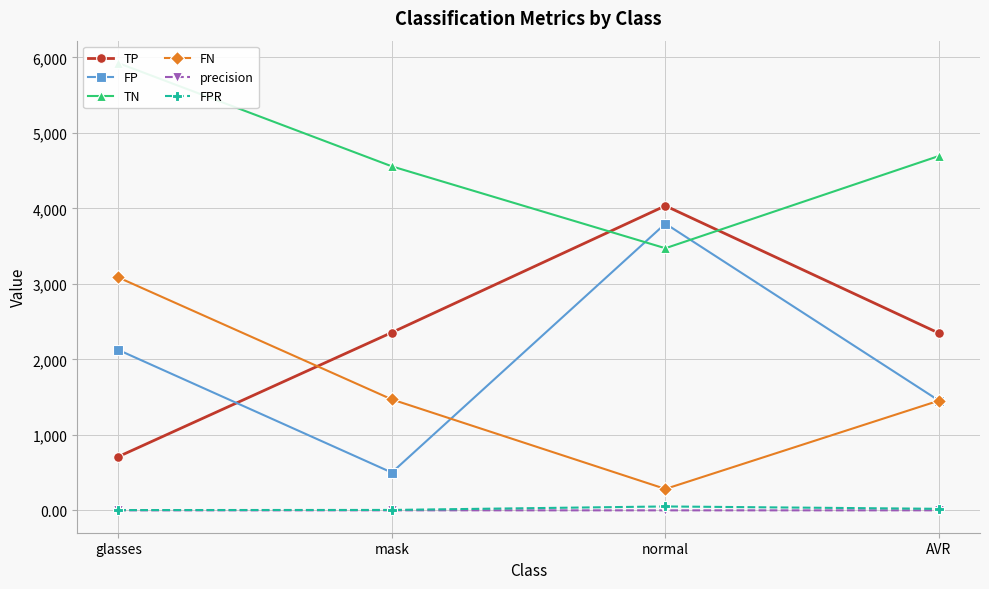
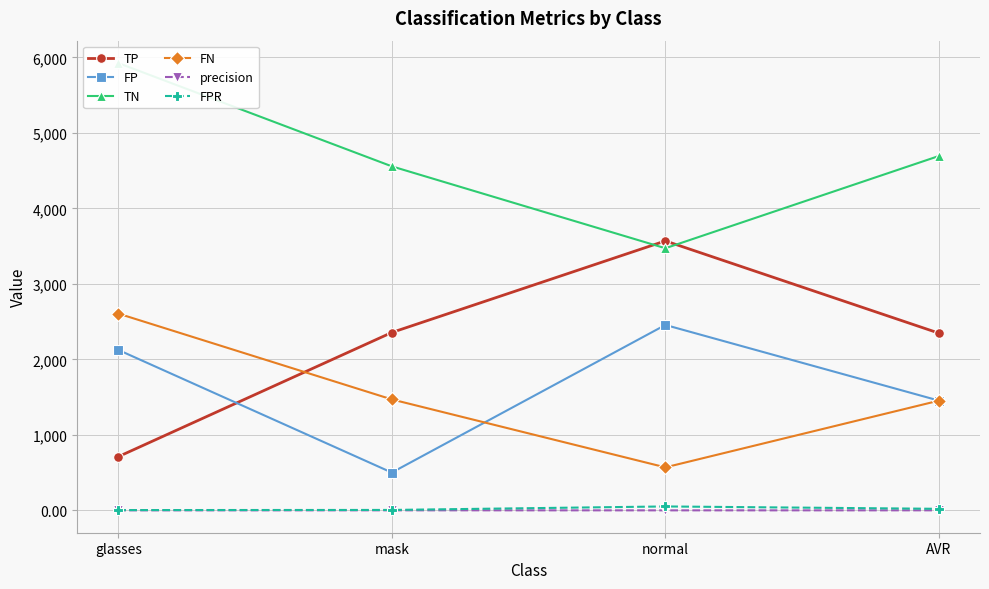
FN, glasses: 3,100 -> 2,600
TP, normal: 4,000 -> 3,600
FP, normal: 3,800 -> 2,500
FN, normal: 300 -> 600
